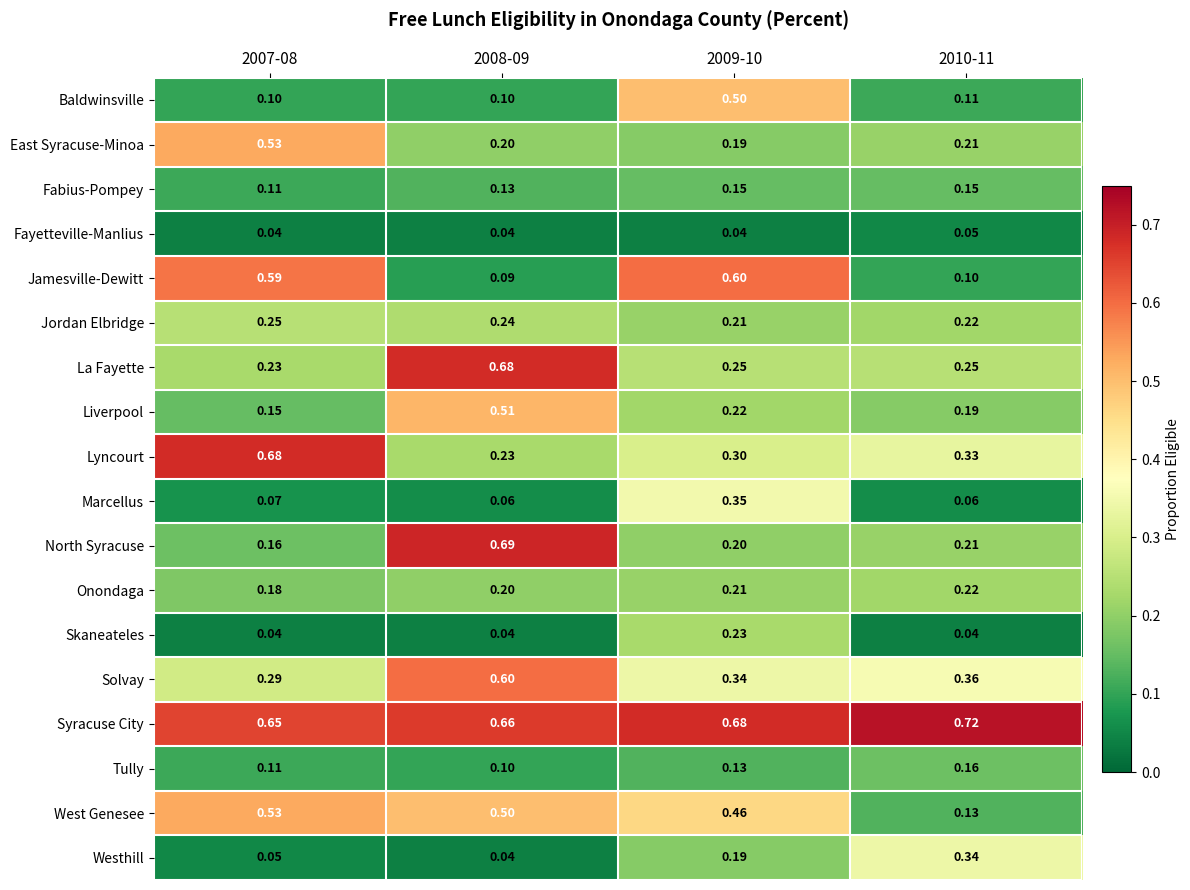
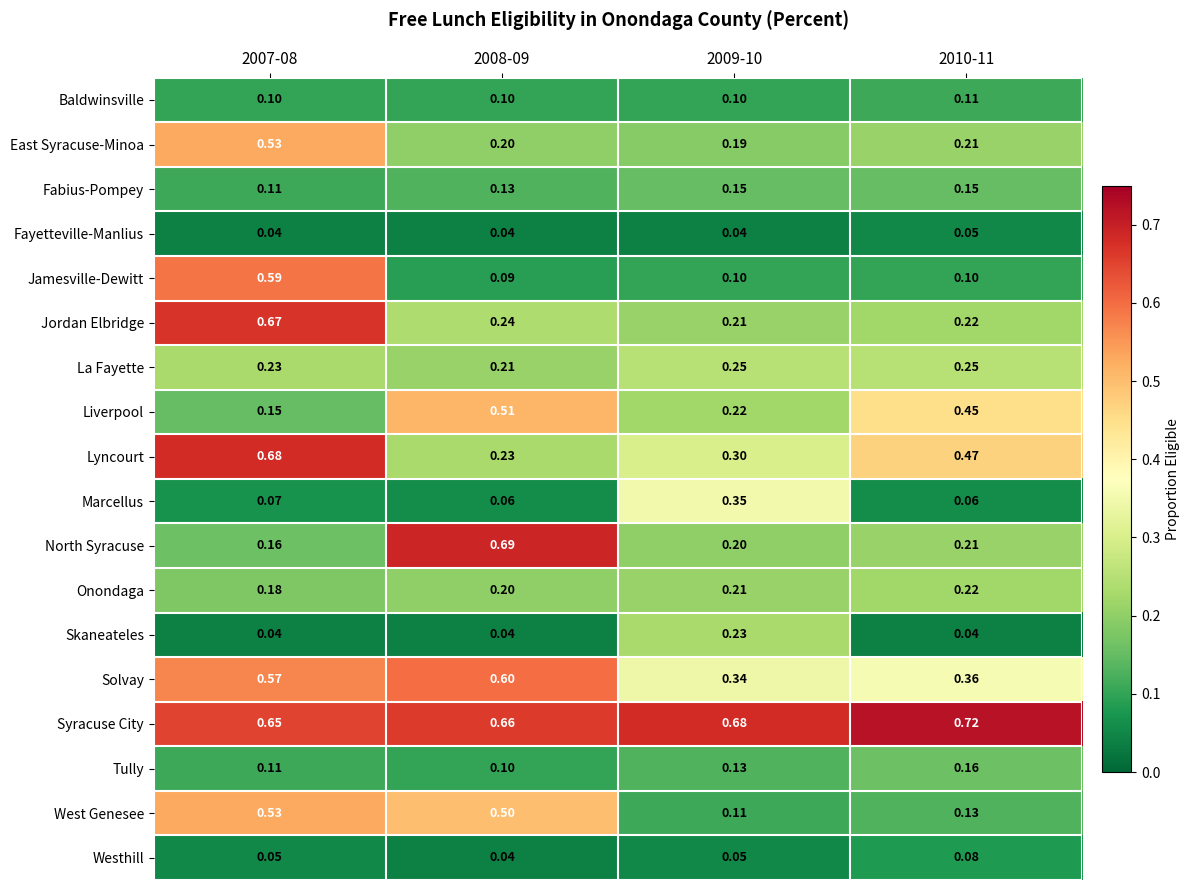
Baldwinsville, 2009-10: 0.50 -> 0.10
Jamesville-Dewitt, 2009-10: 0.60 -> 0.10
Jordan Elbridge, 2007-08: 0.25 -> 0.67
La Fayette, 2008-09: 0.68 -> 0.21
Liverpool, 2010-11: 0.19 -> 0.45
Lyncourt, 2010-11: 0.33 -> 0.47
Solvay, 2007-08: 0.29 -> 0.57
West Genesee, 2009-10: 0.46 -> 0.11
Westhill, 2009-10: 0.19 -> 0.05
Westhill, 2010-11: 0.34 -> 0.08
